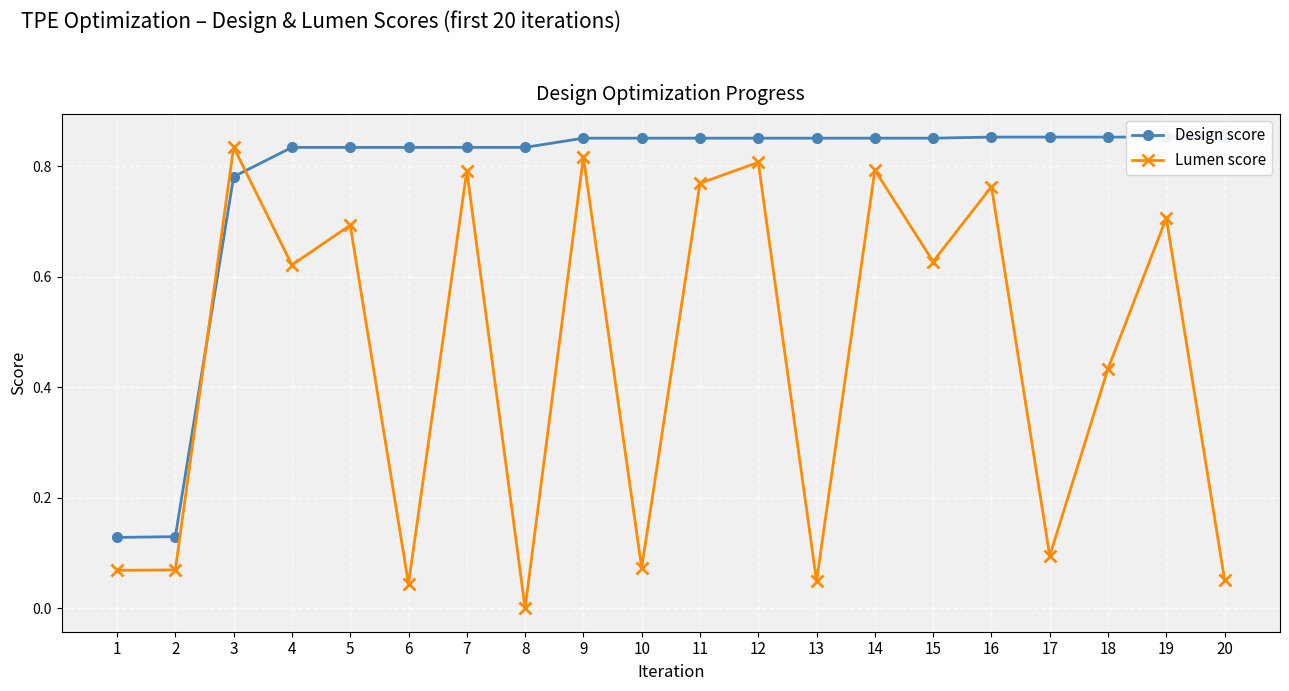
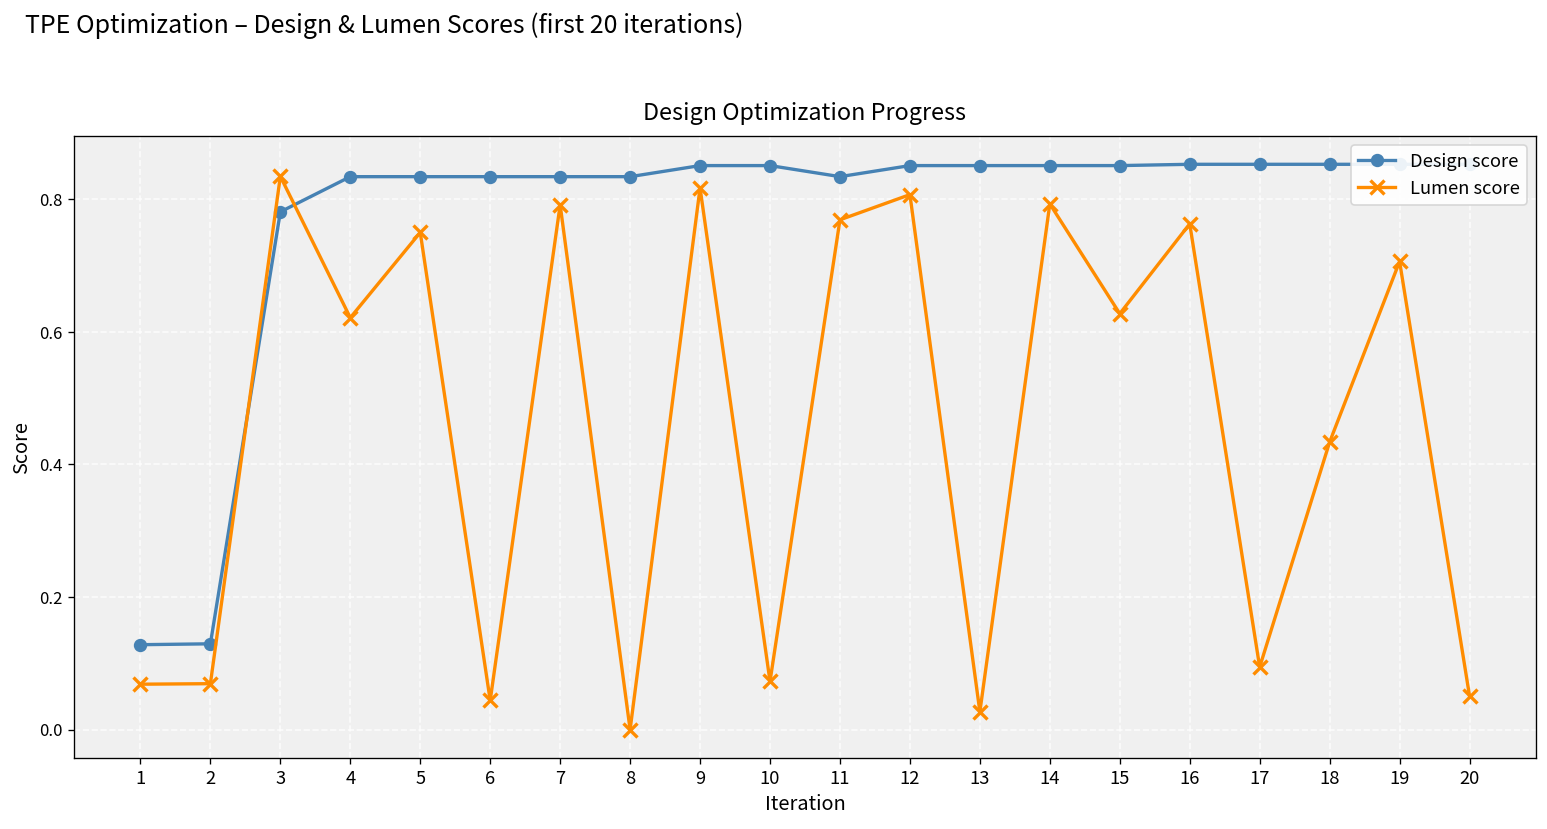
Lumen score, 5: 0.69 -> 0.75
Design score, 11: 0.85 -> 0.83
Lumen score, 13: 0.05 -> 0.03
